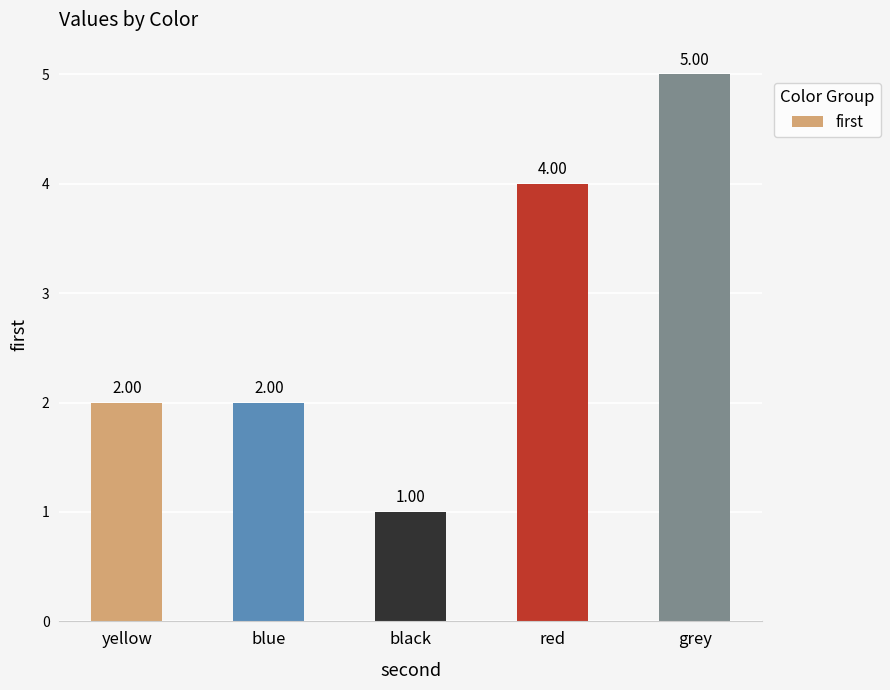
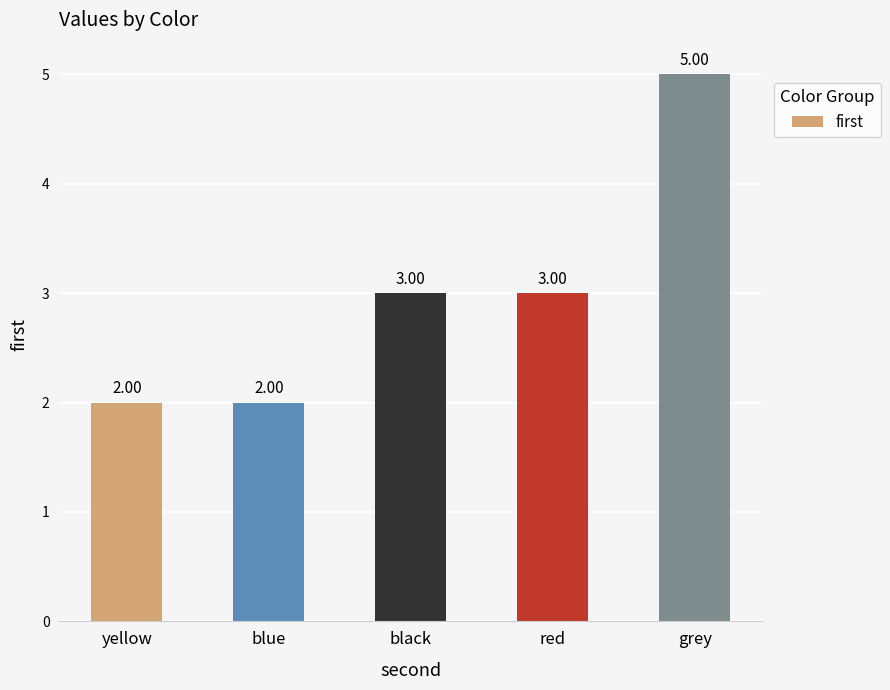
black: 1.00 -> 3.00
red: 4.00 -> 3.00
